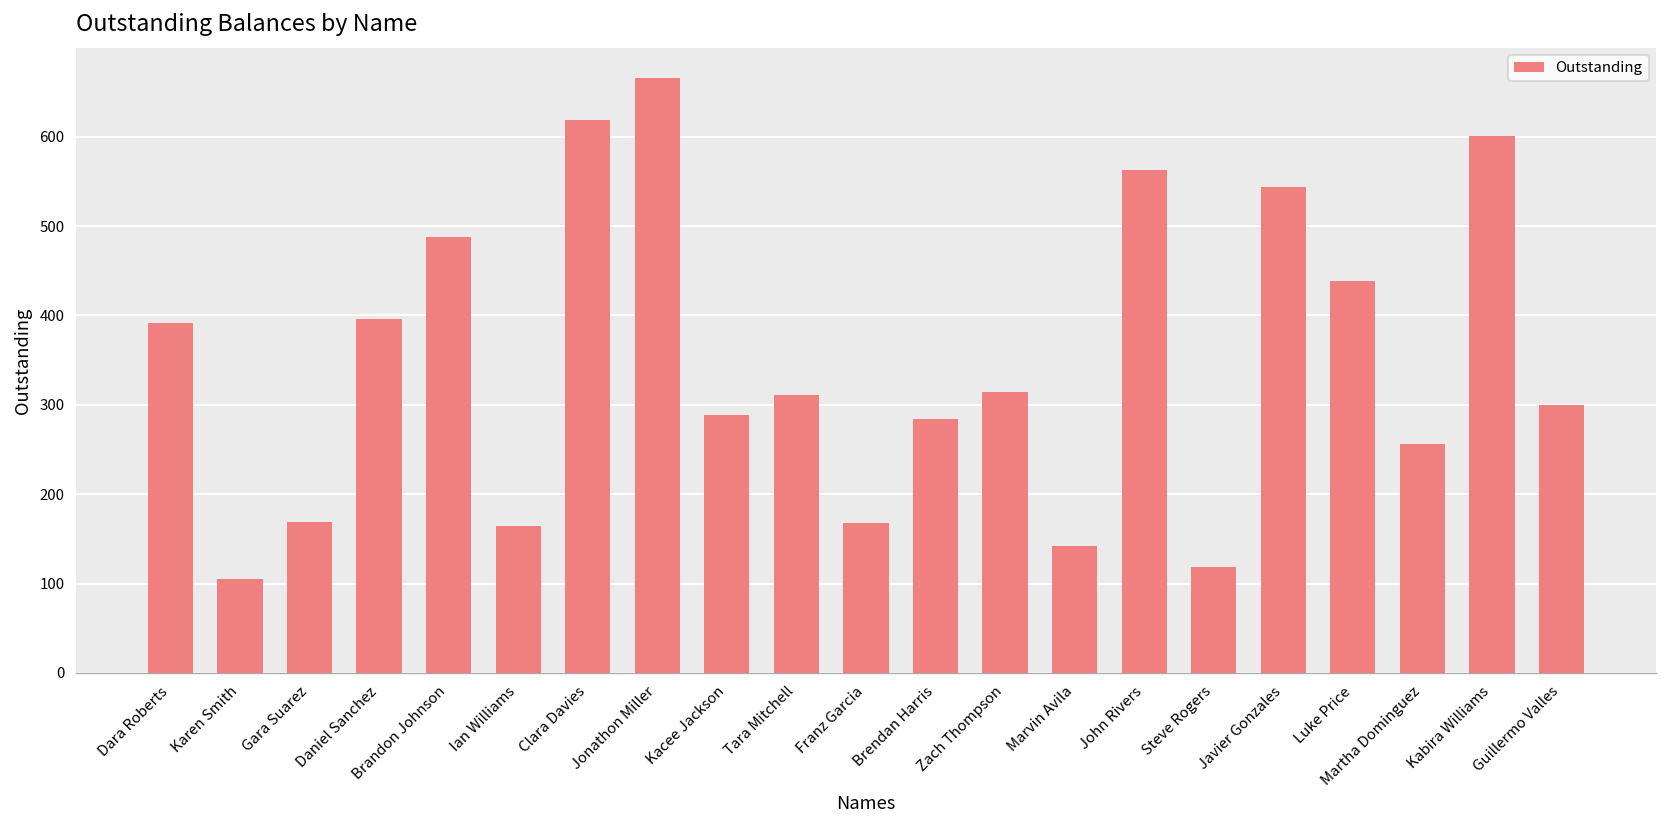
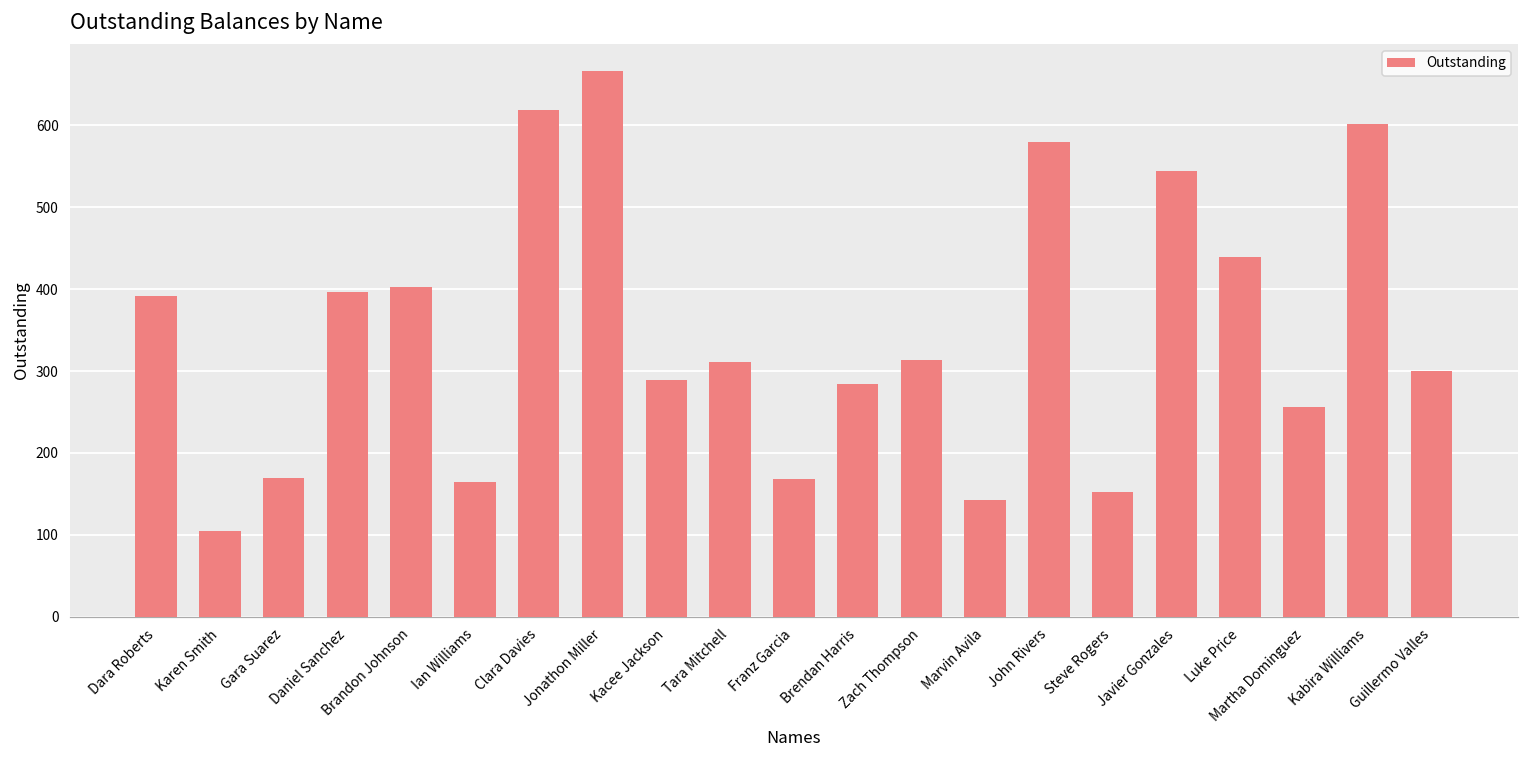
Brandon Johnson: 490 -> 400
John Rivers: 560 -> 580
Steve Rogers: 120 -> 150
